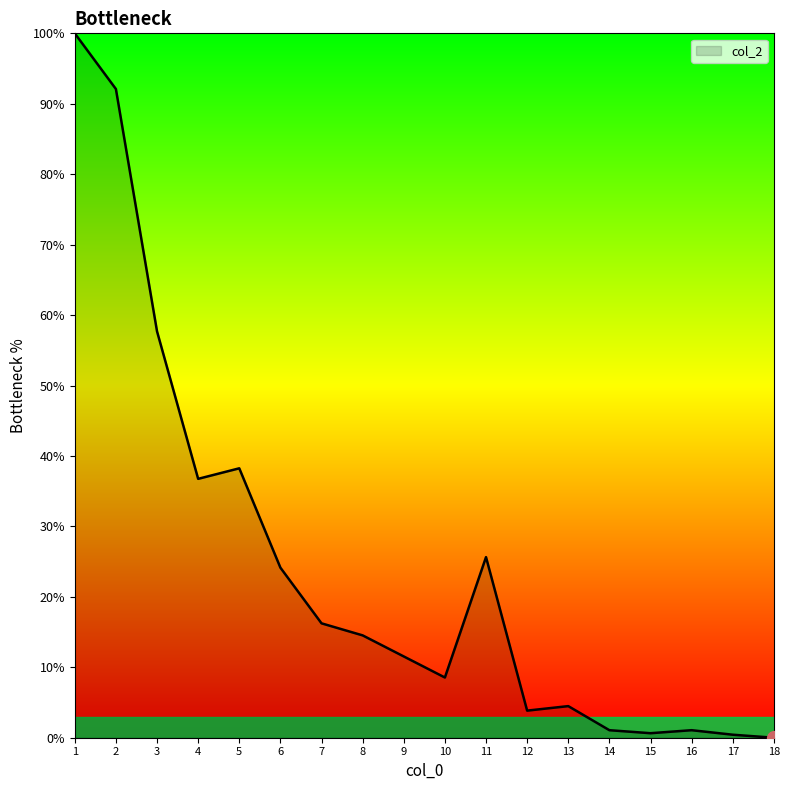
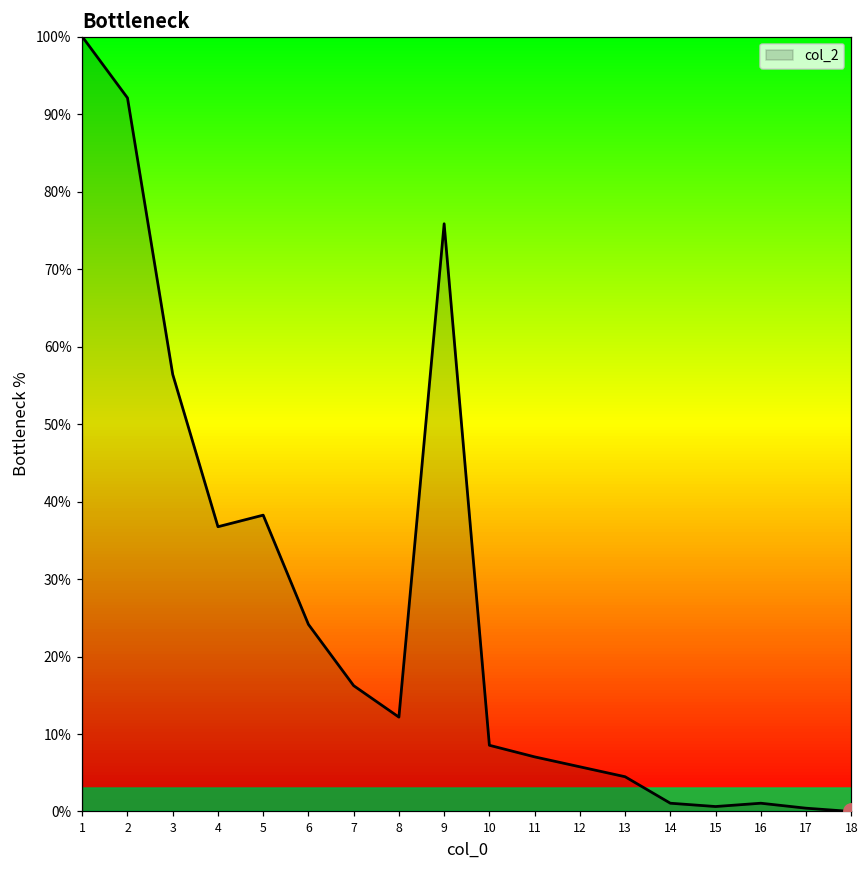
col_2, 3: 58% -> 56%
col_2, 8: 15% -> 12%
col_2, 9: 12% -> 76%
col_2, 11: 26% -> 7%
col_2, 12: 4% -> 6%
